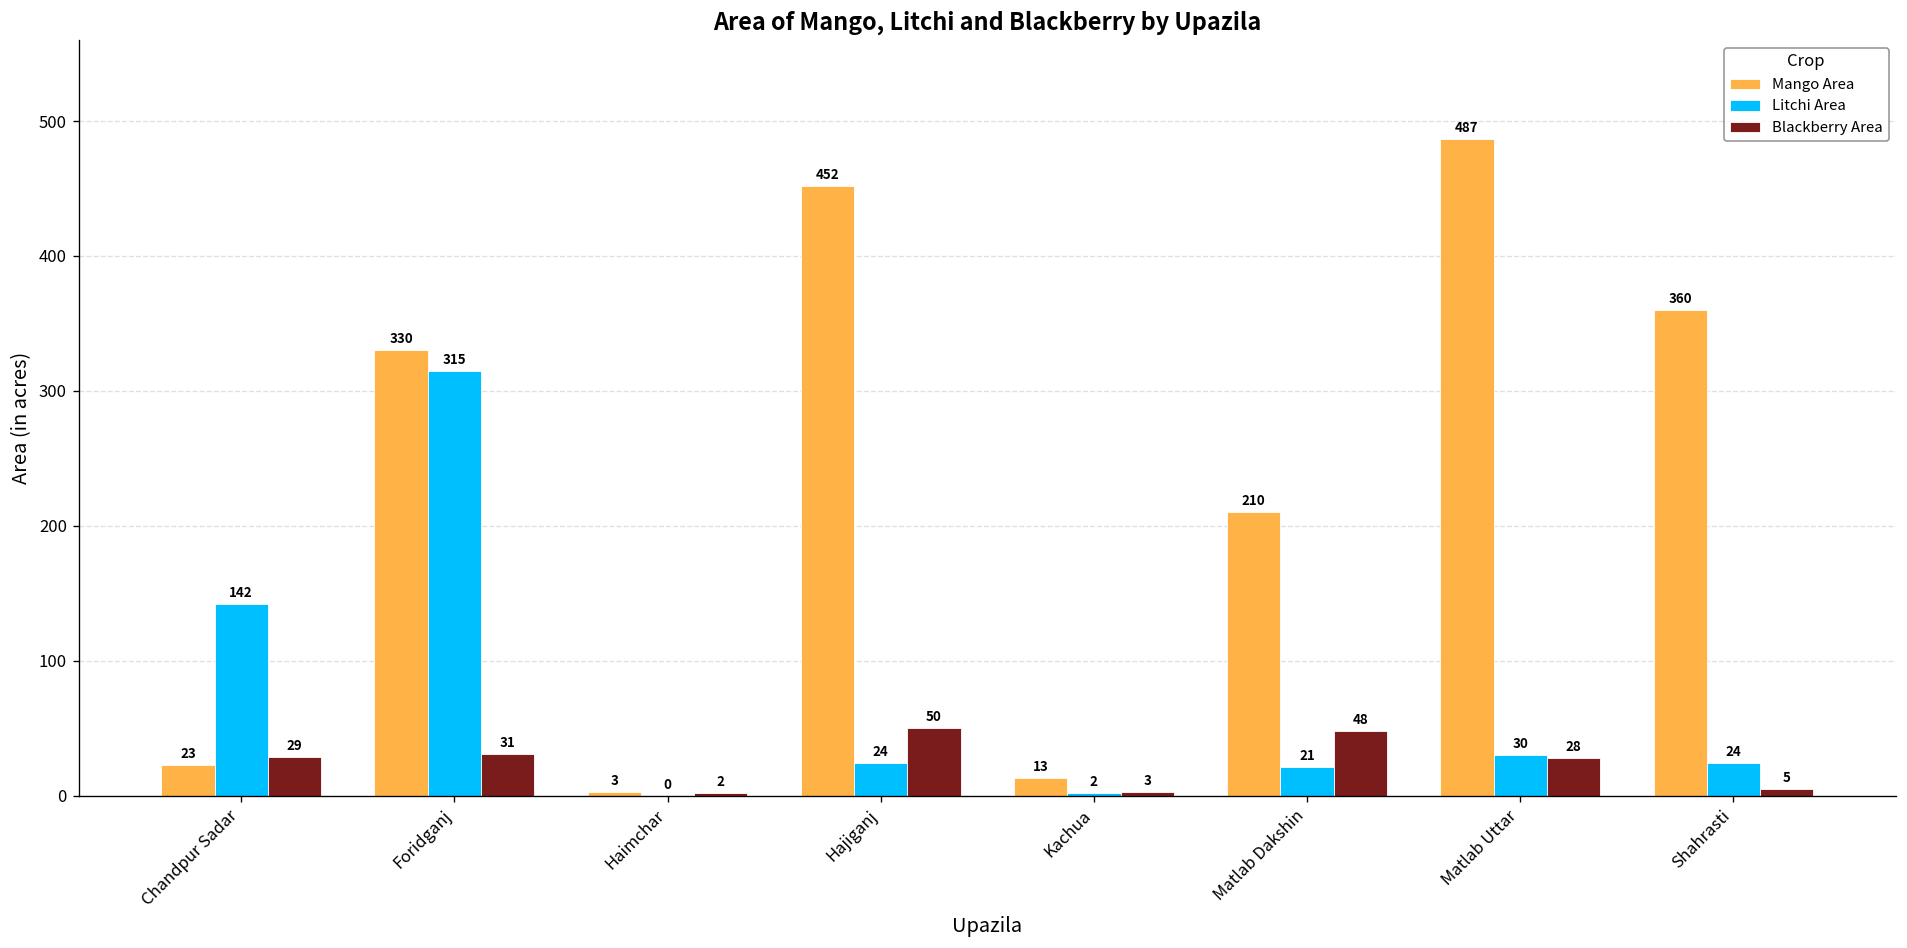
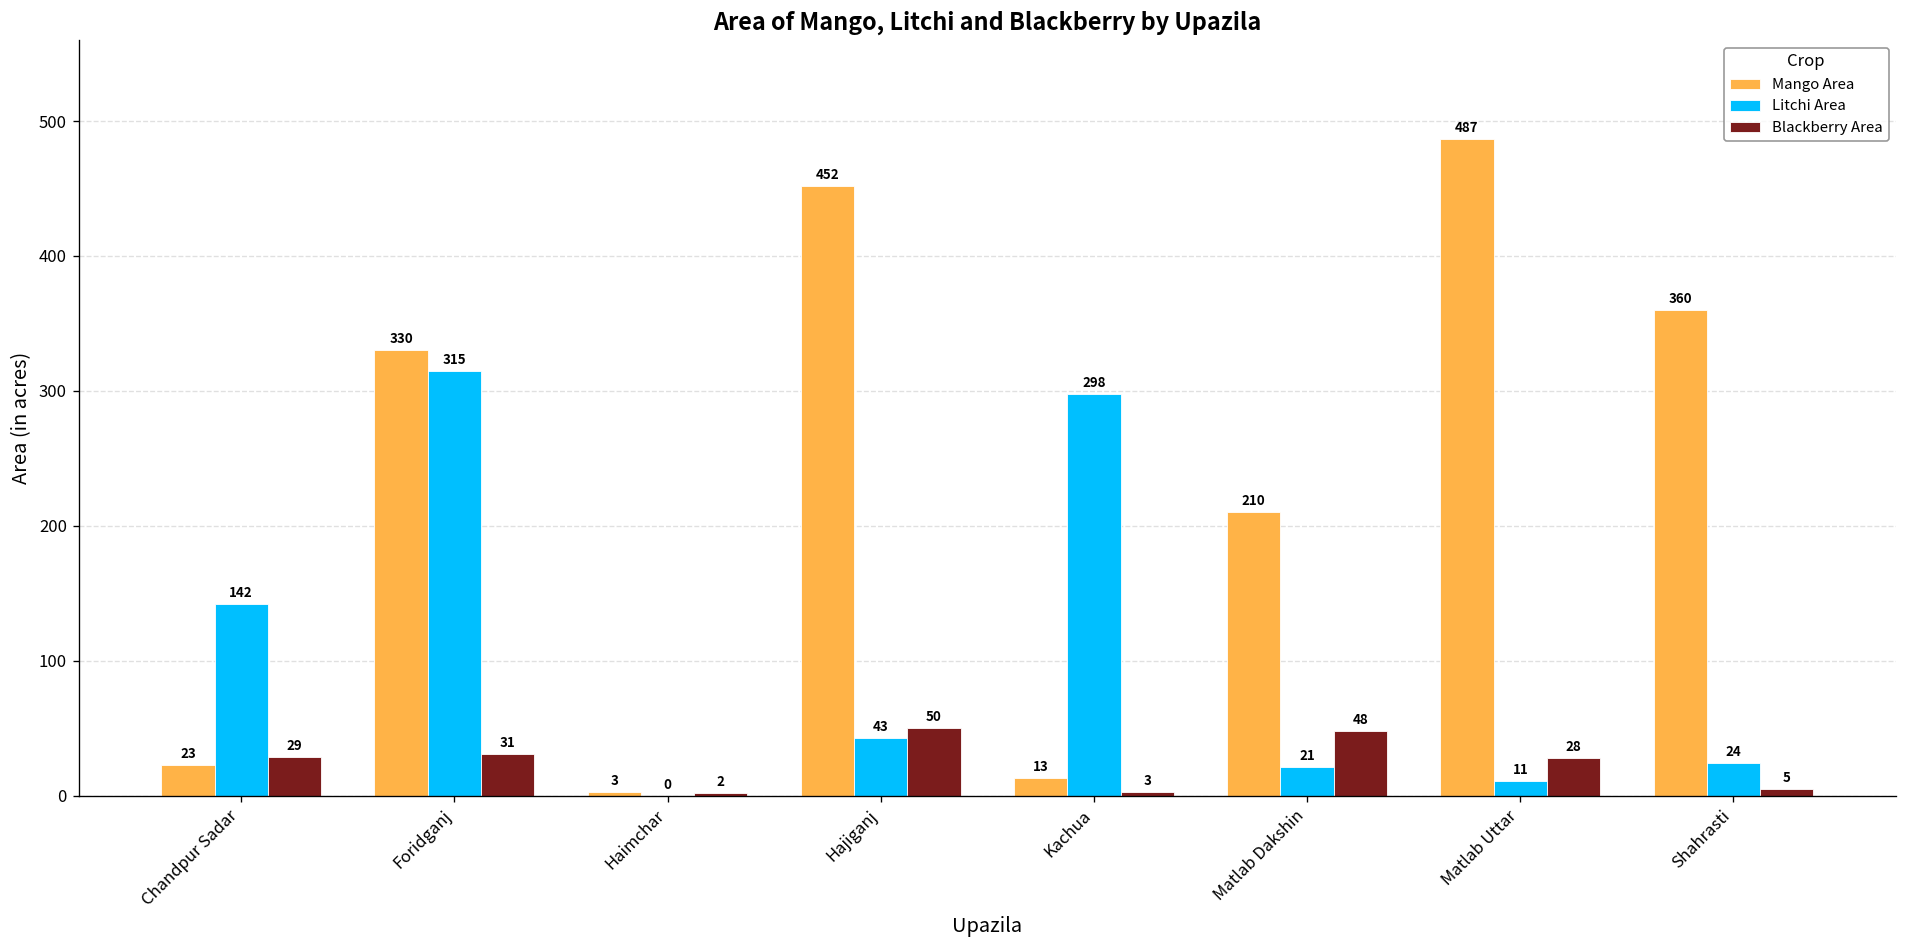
Litchi Area, Hajiganj: 24 -> 43
Litchi Area, Kachua: 2 -> 298
Litchi Area, Matlab Uttar: 30 -> 11
